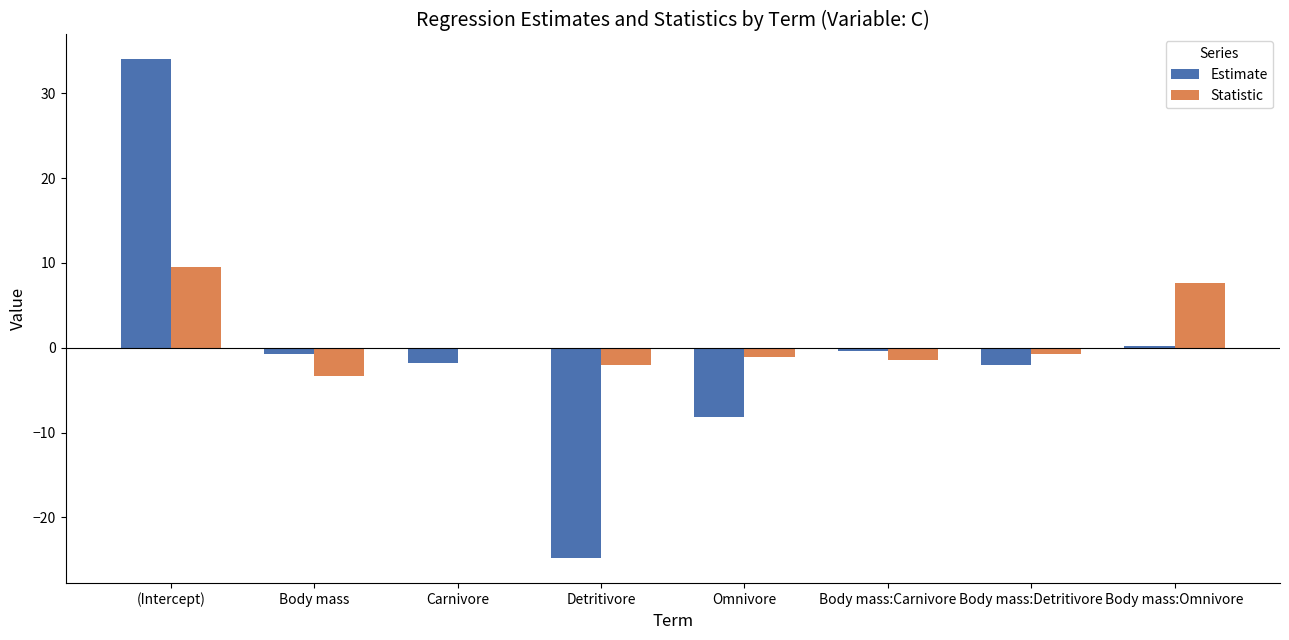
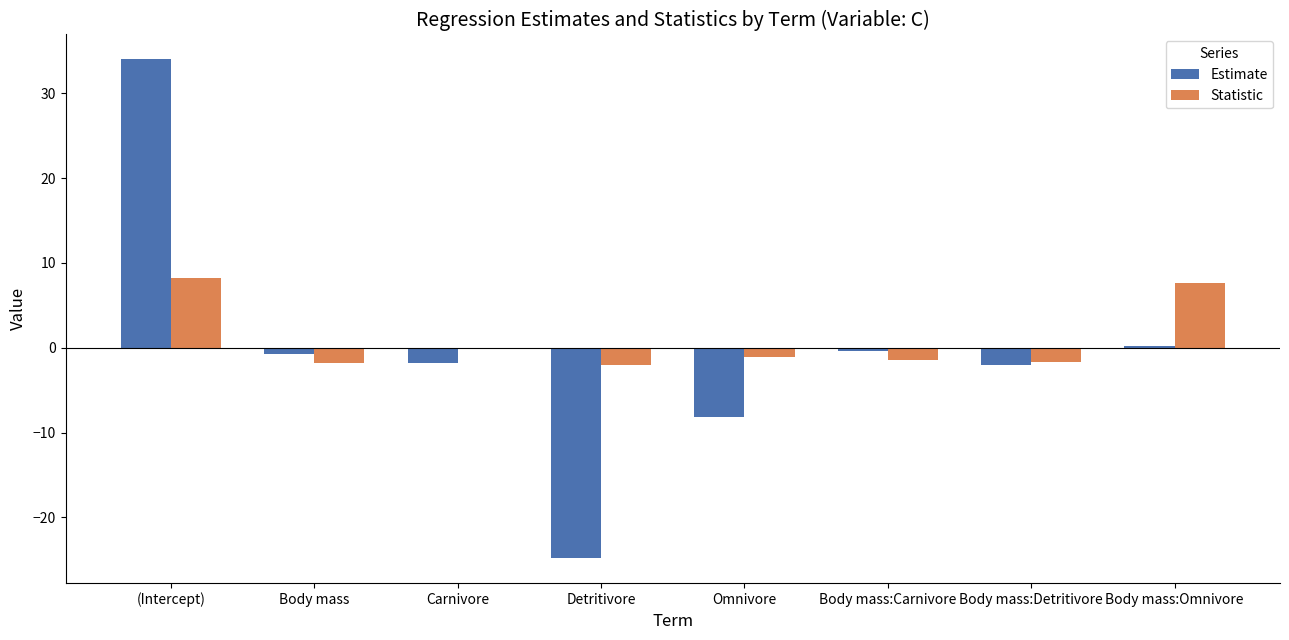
Statistic, (Intercept): 10 -> 8
Statistic, Body mass: -3 -> -2
Statistic, Body mass:Detritivore: -1 -> -2
